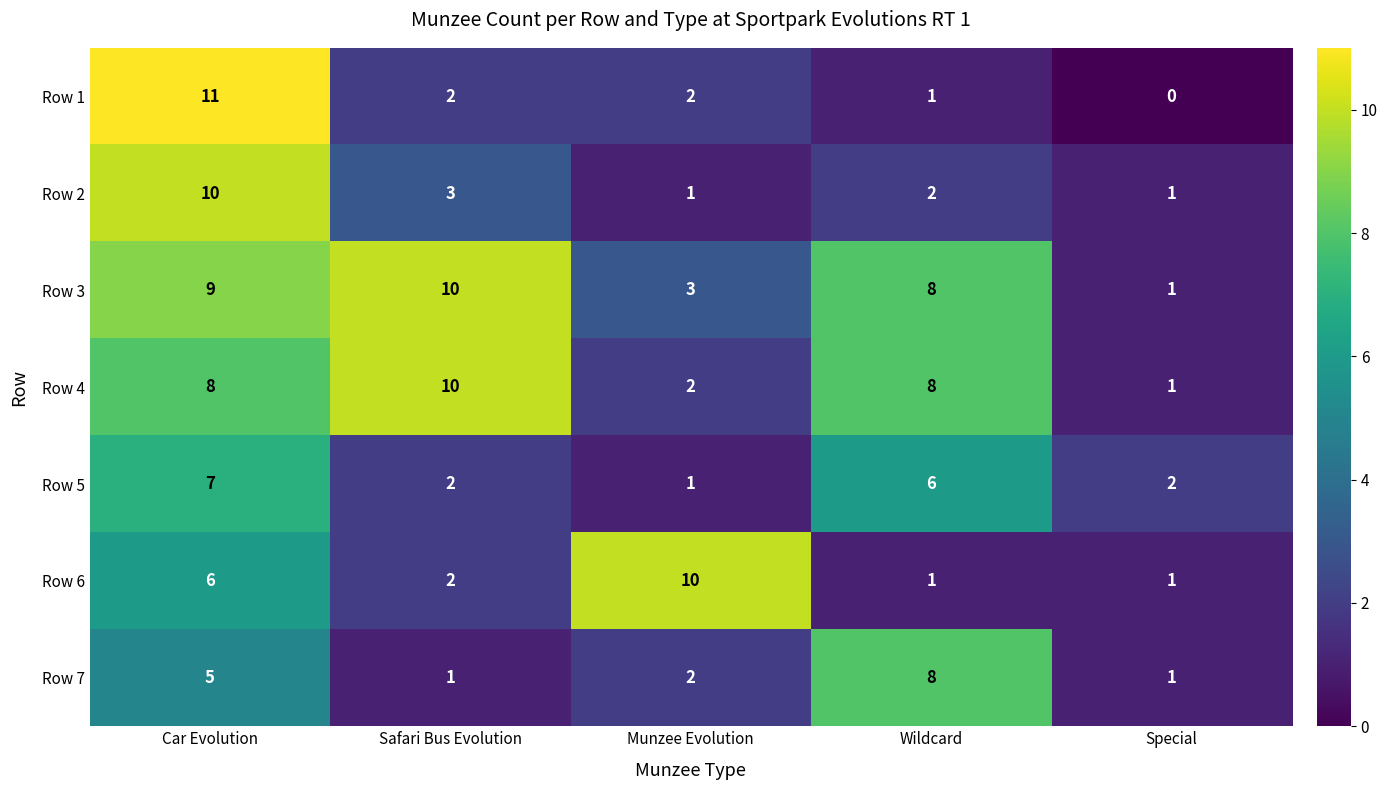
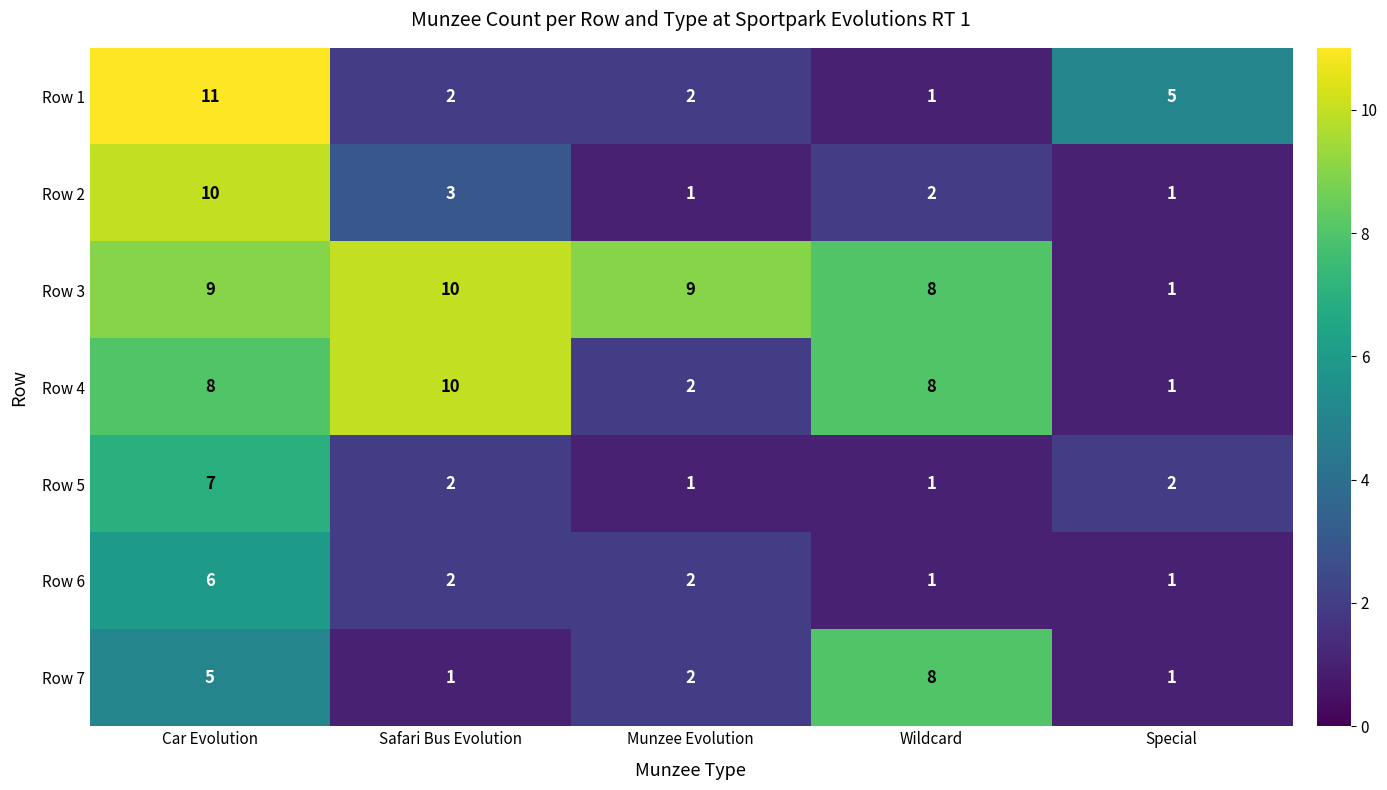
Row 1, Special: 0 -> 5
Row 3, Munzee Evolution: 3 -> 9
Row 5, Wildcard: 6 -> 1
Row 6, Munzee Evolution: 10 -> 2
